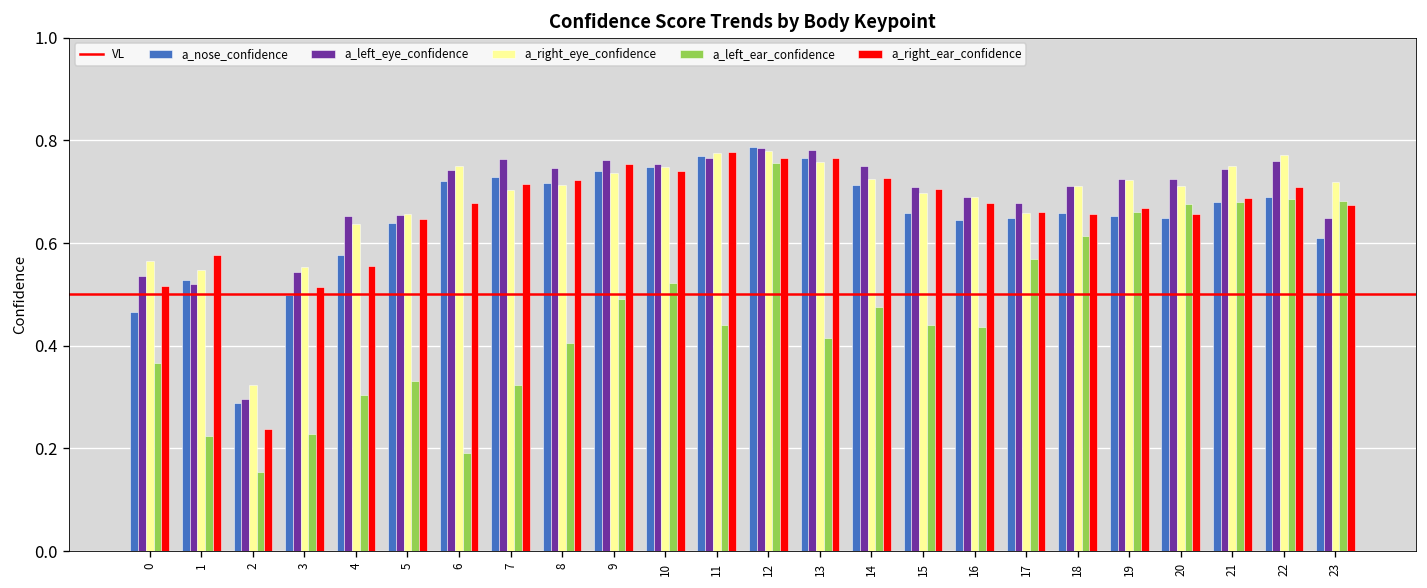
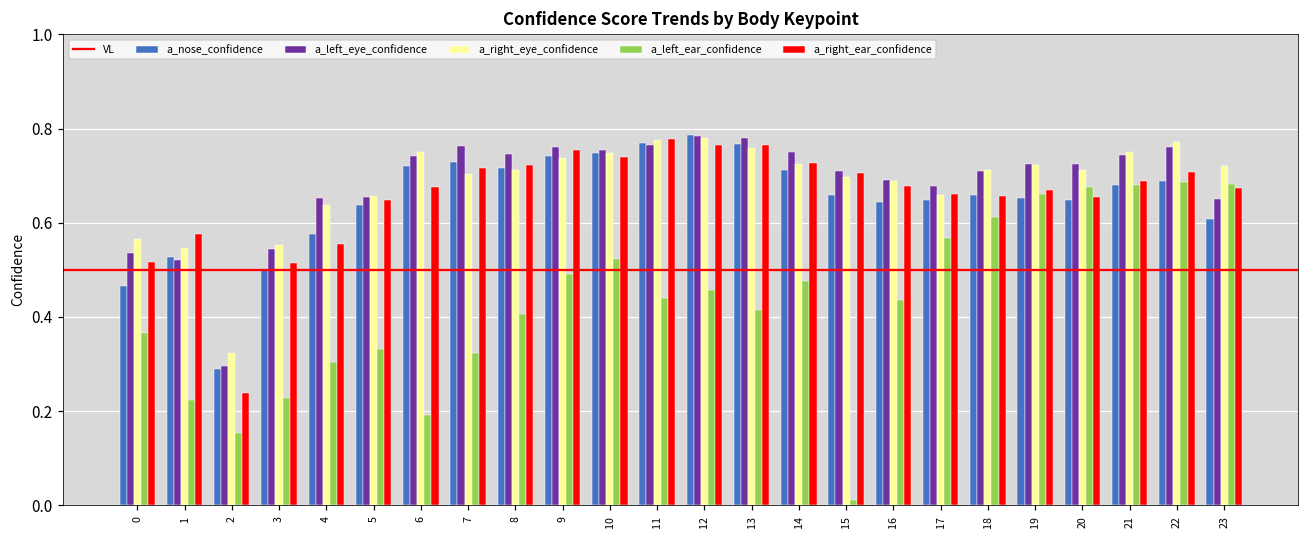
a_left_ear_confidence, 12: 0.76 -> 0.46
a_left_ear_confidence, 15: 0.44 -> 0.01
